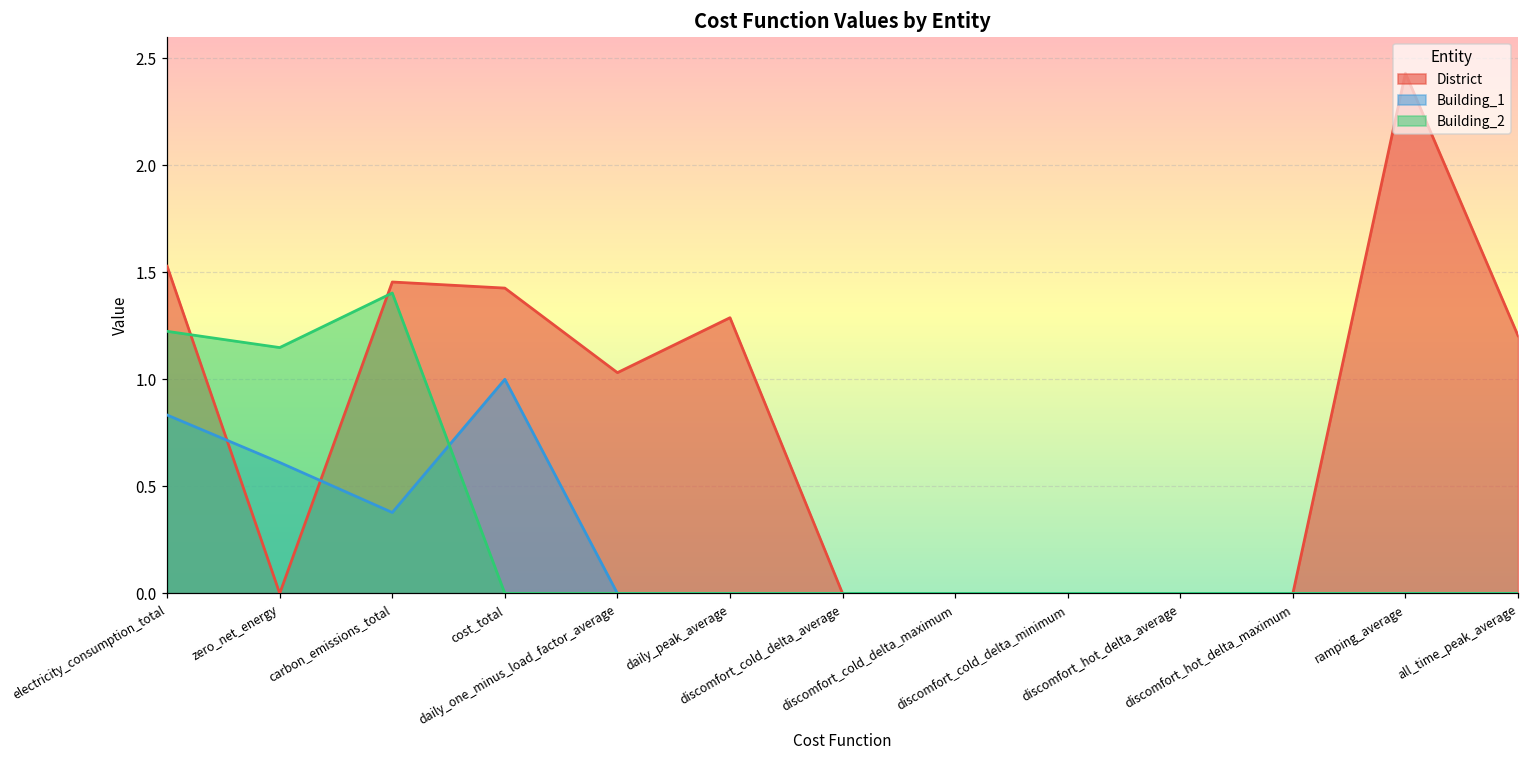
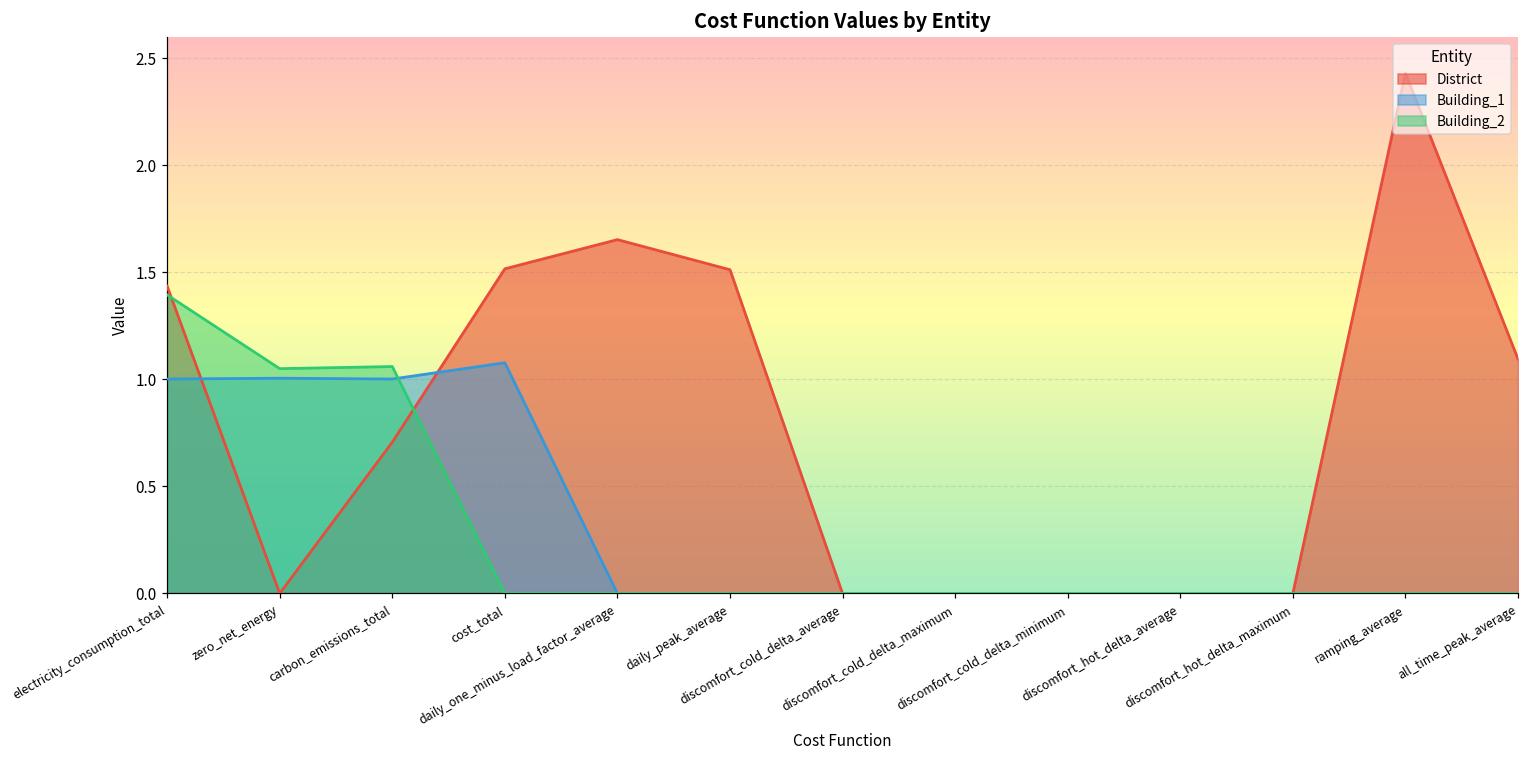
District, electricity_consumption_total: 1.53 -> 1.44
Building_1, electricity_consumption_total: 0.83 -> 1.00
Building_2, electricity_consumption_total: 1.22 -> 1.39
Building_1, zero_net_energy: 0.61 -> 1.01
Building_2, zero_net_energy: 1.15 -> 1.05
District, carbon_emissions_total: 1.45 -> 0.71
Building_1, carbon_emissions_total: 0.38 -> 1.00
Building_2, carbon_emissions_total: 1.40 -> 1.06
District, cost_total: 1.43 -> 1.52
Building_1, cost_total: 1.00 -> 1.08
District, daily_one_minus_load_factor_average: 1.03 -> 1.65
District, daily_peak_average: 1.29 -> 1.51
District, all_time_peak_average: 1.20 -> 1.09
